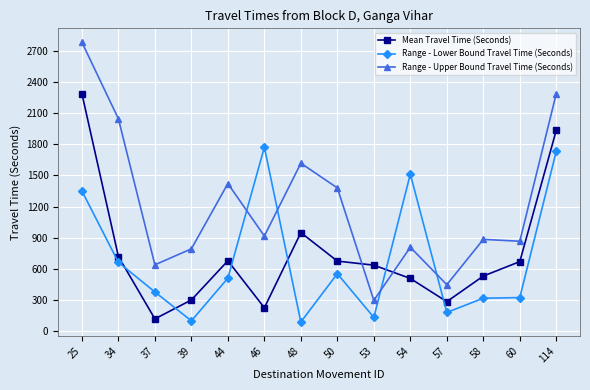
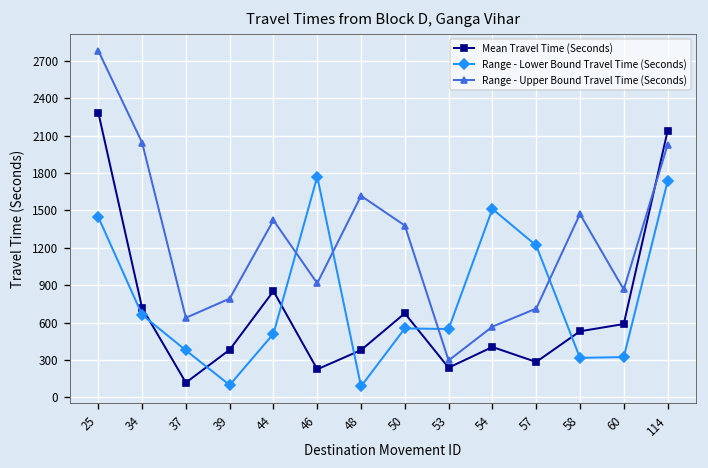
Range - Lower Bound Travel Time (Seconds), 25: 1350 -> 1450
Mean Travel Time (Seconds), 39: 300 -> 380
Mean Travel Time (Seconds), 44: 680 -> 850
Mean Travel Time (Seconds), 48: 950 -> 380
Mean Travel Time (Seconds), 53: 640 -> 240
Range - Lower Bound Travel Time (Seconds), 53: 130 -> 550
Mean Travel Time (Seconds), 54: 510 -> 410
Range - Upper Bound Travel Time (Seconds), 54: 810 -> 570
Range - Lower Bound Travel Time (Seconds), 57: 180 -> 1220
Range - Upper Bound Travel Time (Seconds), 57: 450 -> 710
Range - Upper Bound Travel Time (Seconds), 58: 880 -> 1470
Mean Travel Time (Seconds), 60: 670 -> 590
Mean Travel Time (Seconds), 114: 1930 -> 2140
Range - Upper Bound Travel Time (Seconds), 114: 2290 -> 2030
